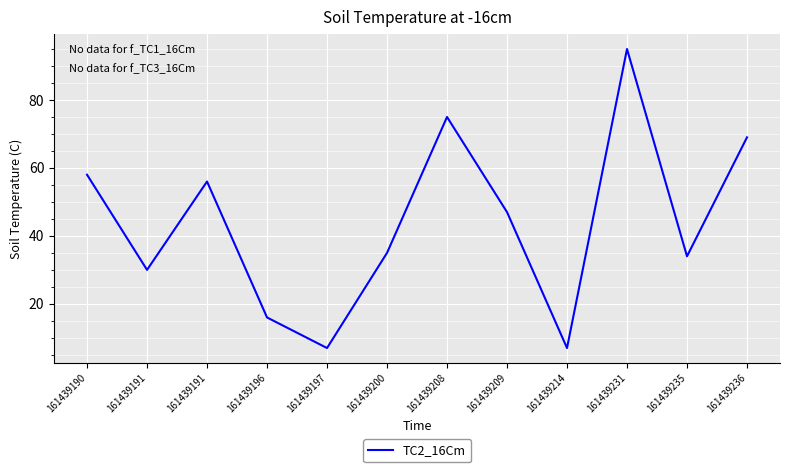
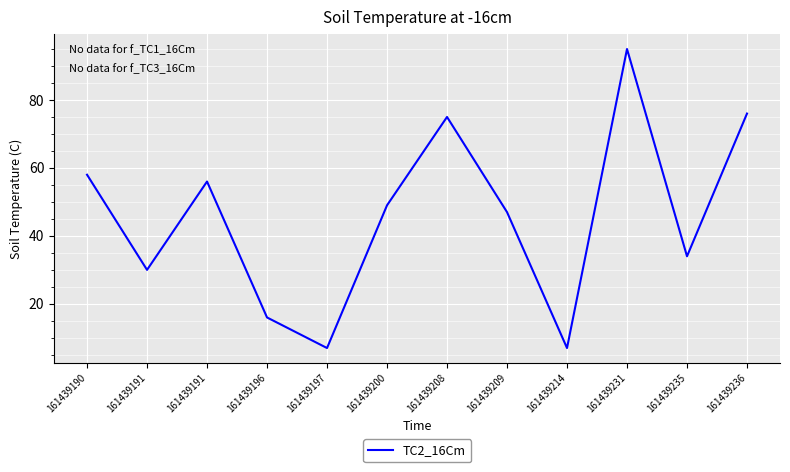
161439200: 35 -> 49
161439236: 69 -> 76
